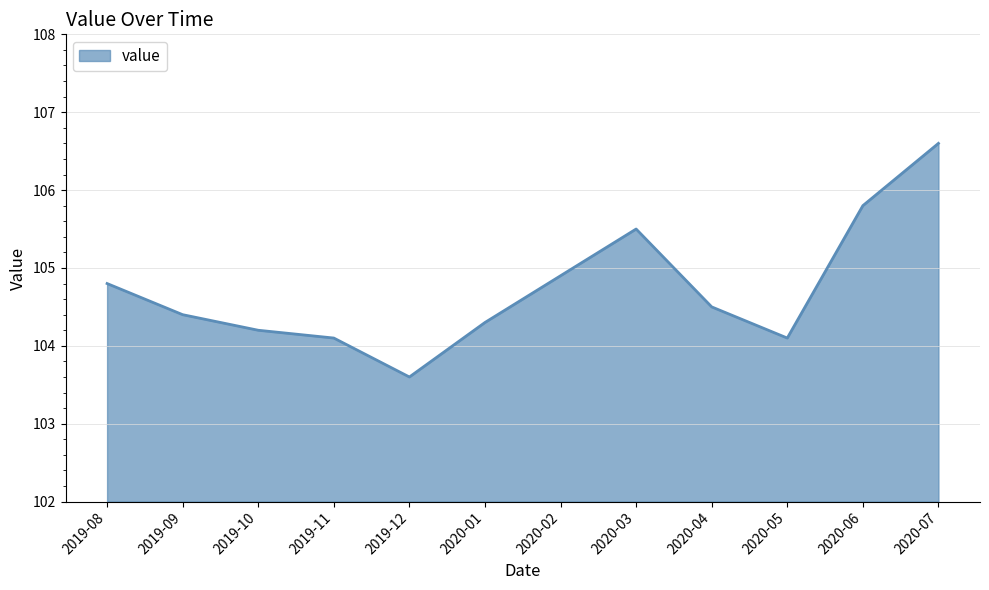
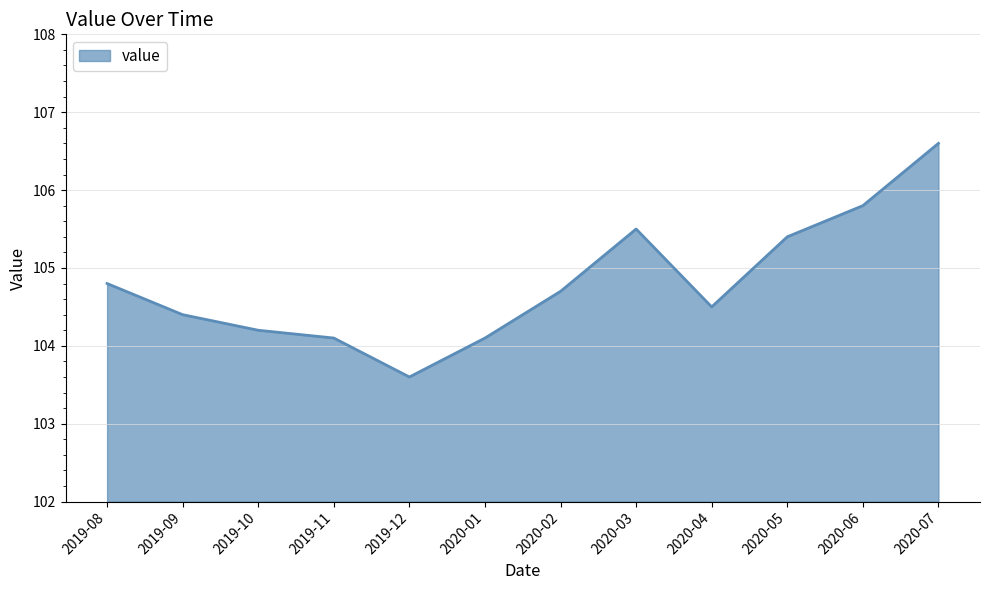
2020-01: 104.3 -> 104.1
2020-02: 104.9 -> 104.7
2020-05: 104.1 -> 105.4
